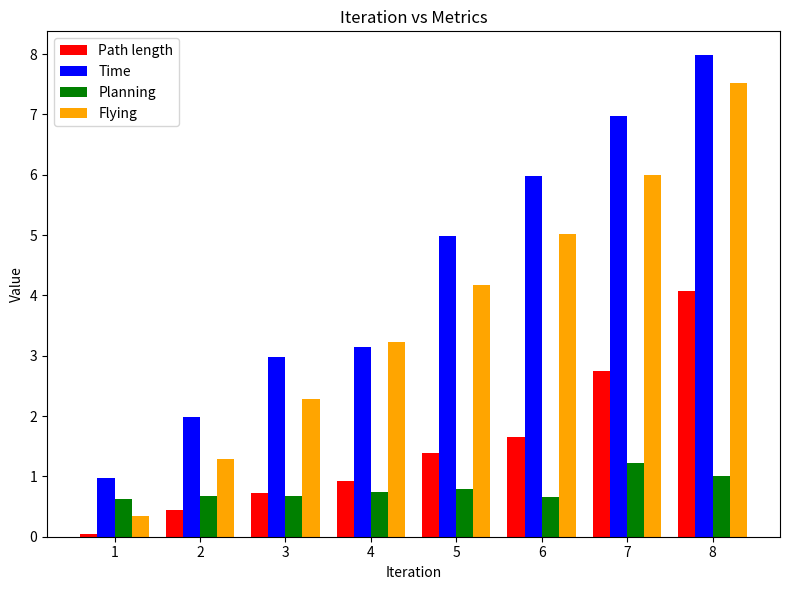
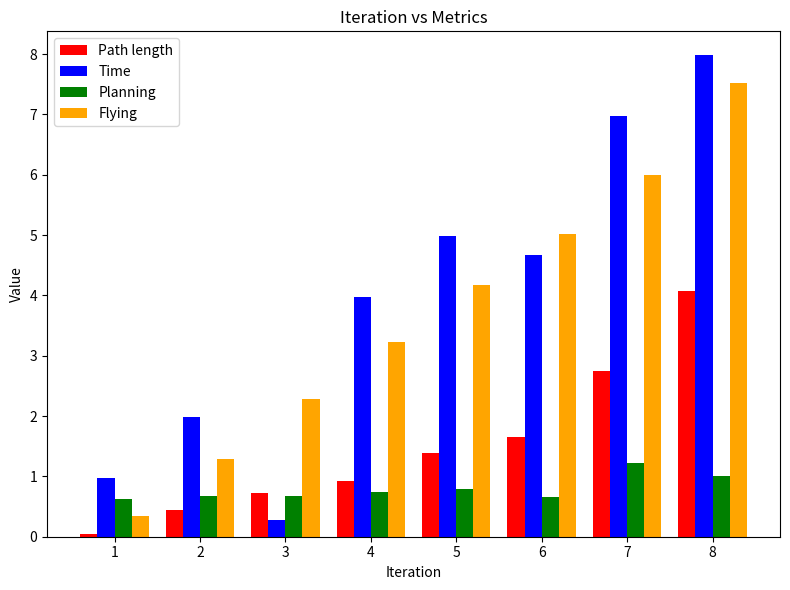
Time, 3: 3.0 -> 0.3
Time, 4: 3.1 -> 4.0
Time, 6: 6.0 -> 4.7
